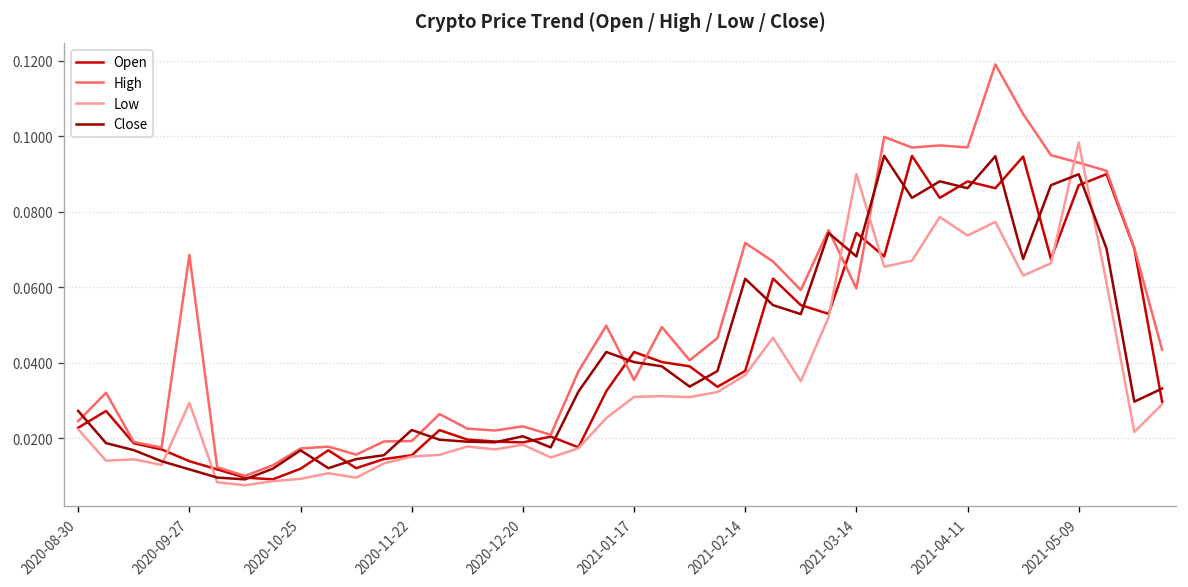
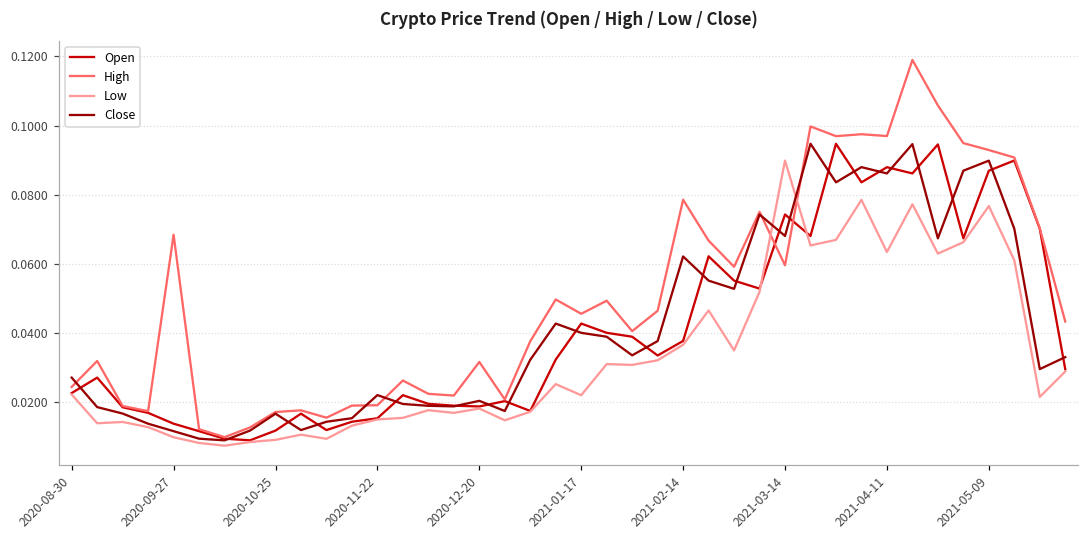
Low, 2020-09-27: 0.029 -> 0.010
High, 2020-12-20: 0.023 -> 0.032
High, 2021-01-17: 0.035 -> 0.046
Low, 2021-01-17: 0.031 -> 0.022
High, 2021-02-14: 0.072 -> 0.079
Low, 2021-04-11: 0.074 -> 0.063
Low, 2021-05-09: 0.098 -> 0.077
